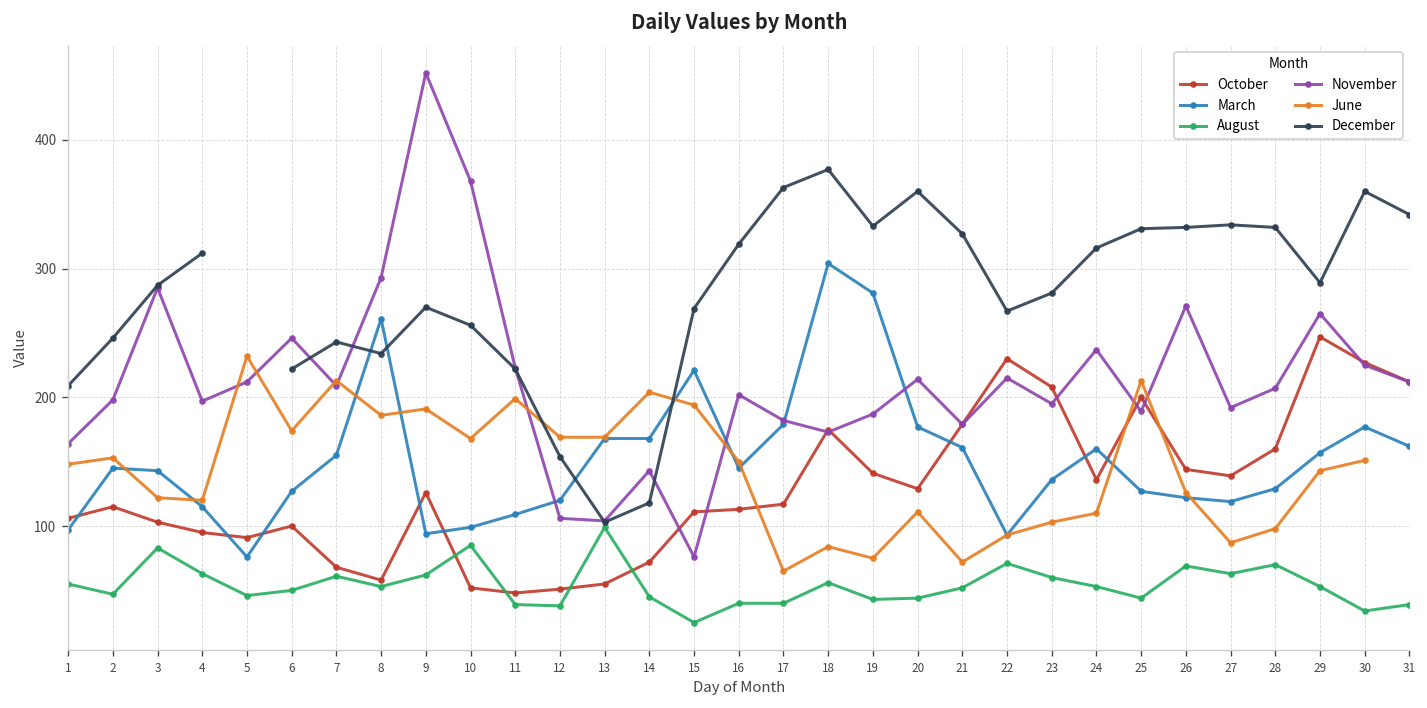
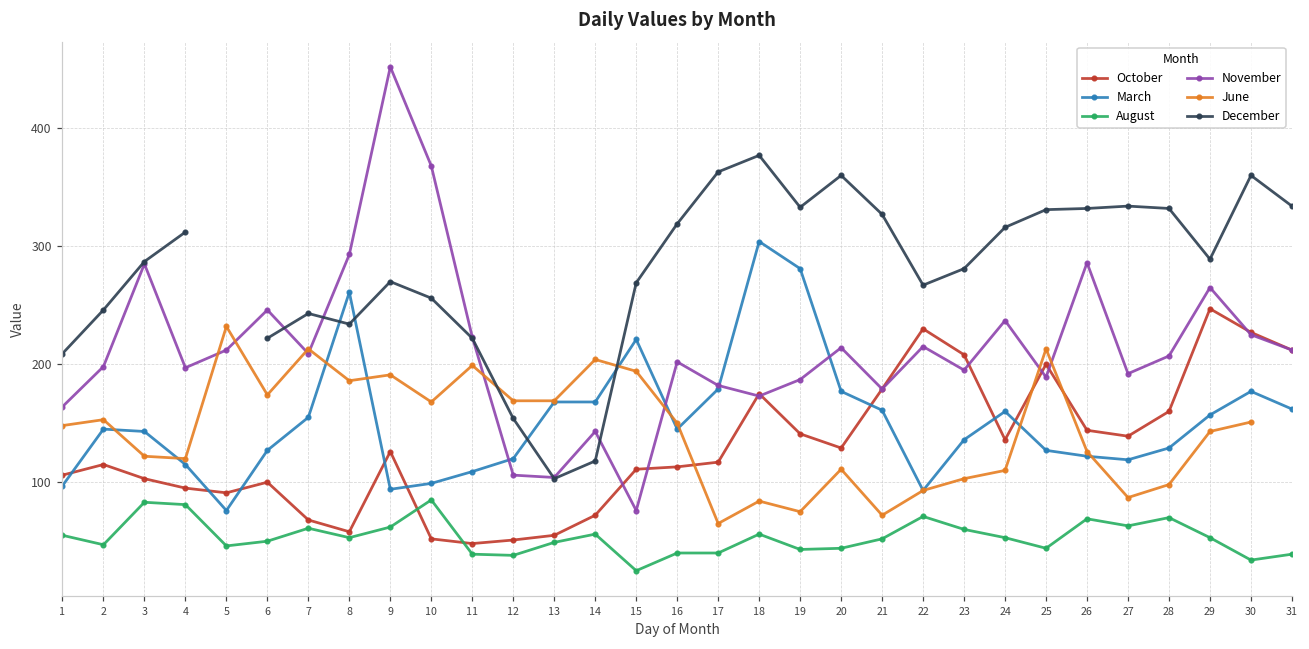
August, 4: 63 -> 81
August, 13: 99 -> 49
August, 14: 45 -> 56
November, 26: 271 -> 286
December, 31: 342 -> 334
